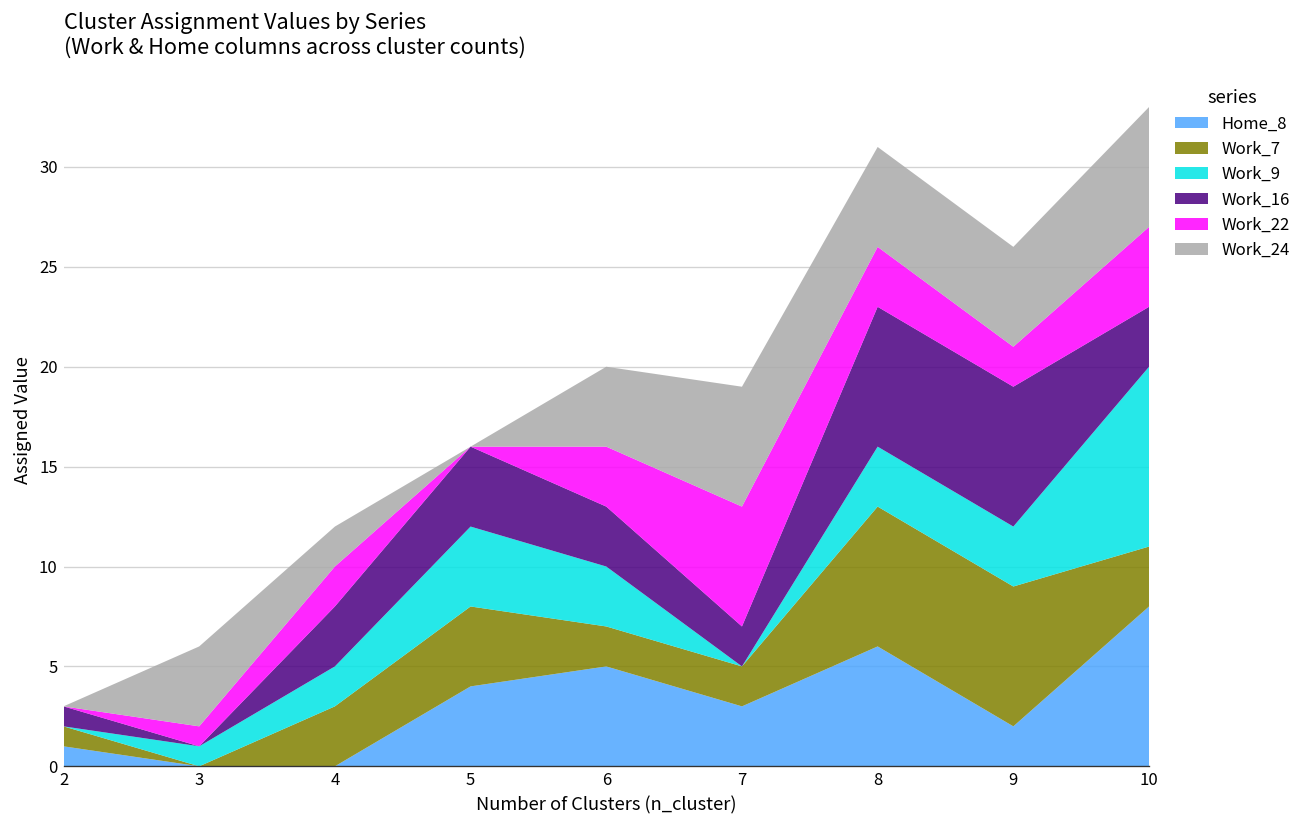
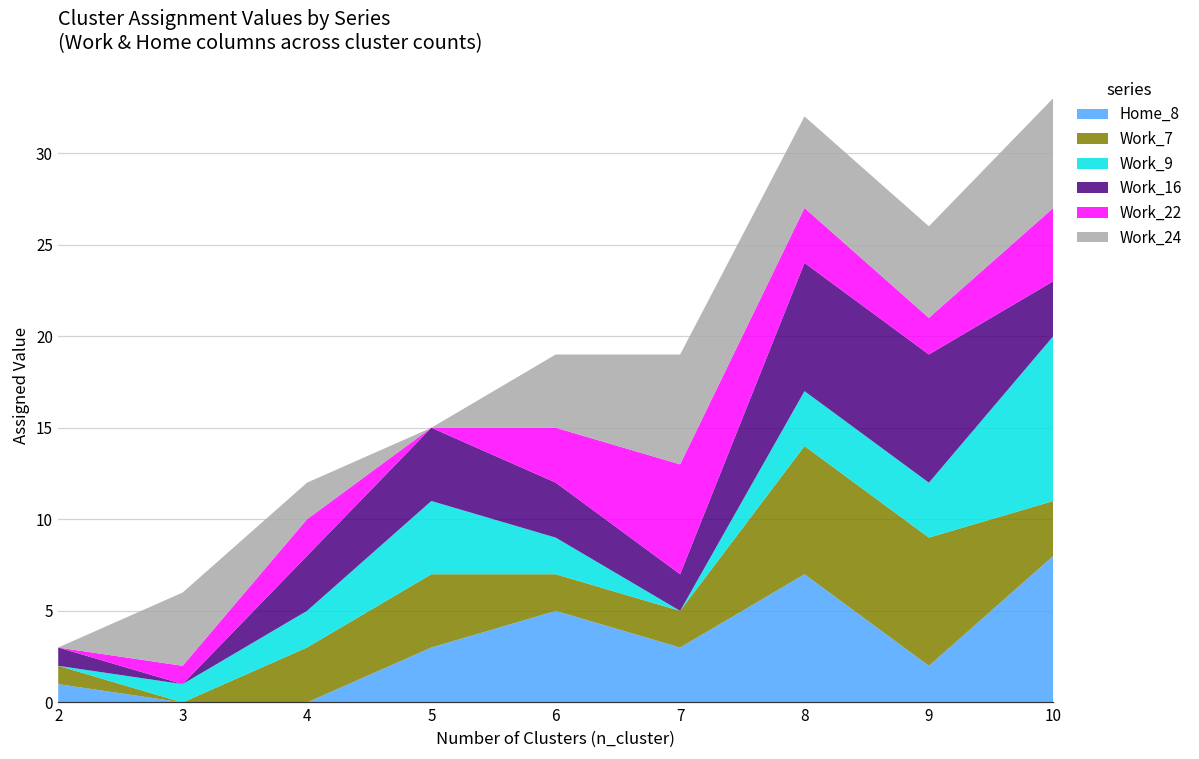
Home_8, 5: 4 -> 3
Work_9, 6: 3 -> 2
Home_8, 8: 6 -> 7
